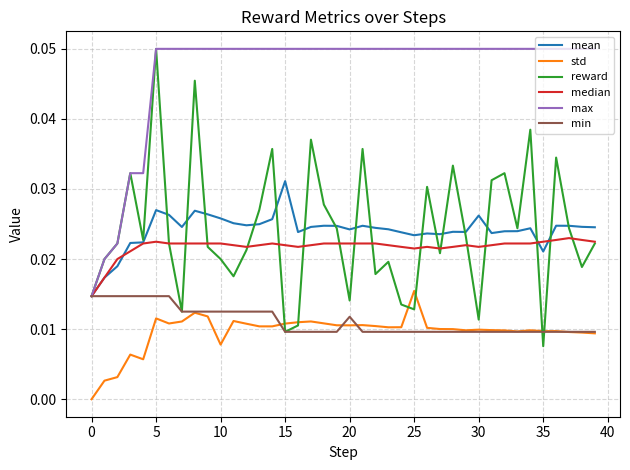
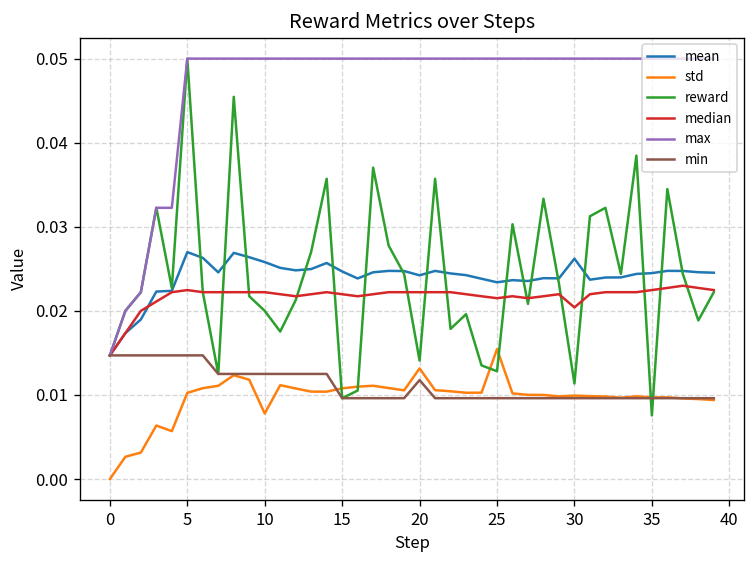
std, 5: 0.012 -> 0.010
mean, 15: 0.031 -> 0.025
std, 20: 0.011 -> 0.013
median, 30: 0.022 -> 0.020
mean, 35: 0.021 -> 0.024
